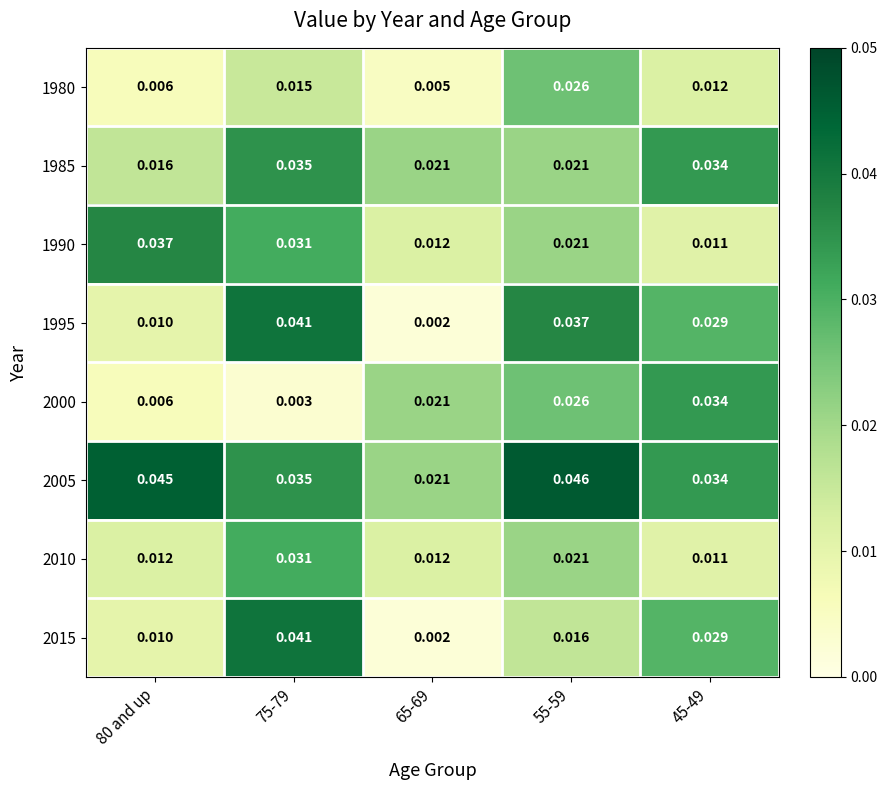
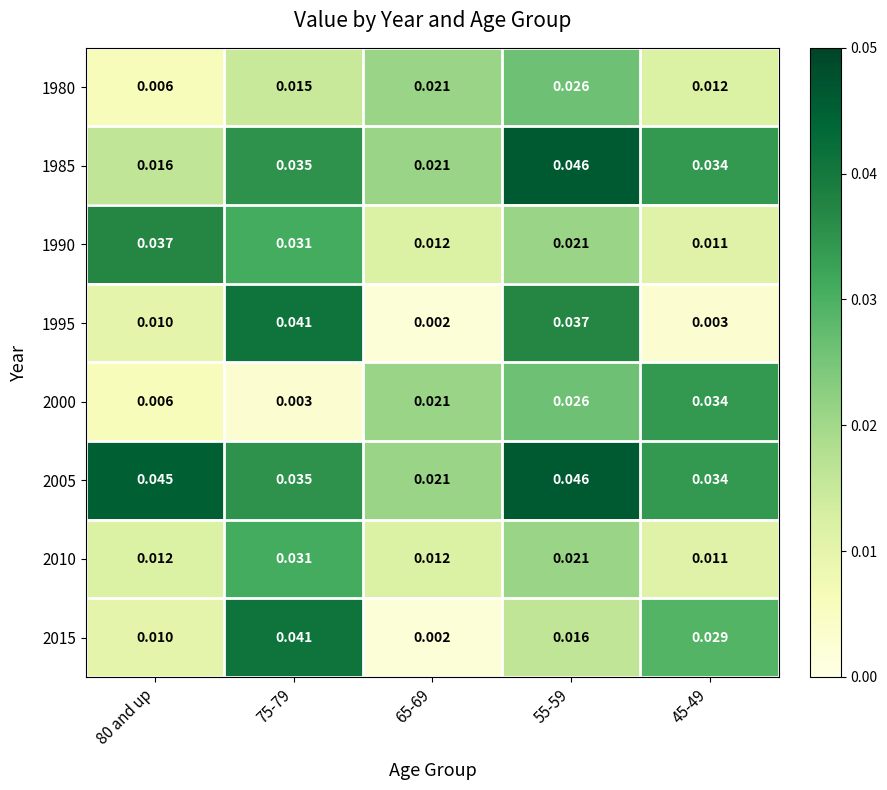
1980, 65-69: 0.005 -> 0.021
1985, 55-59: 0.021 -> 0.046
1995, 45-49: 0.029 -> 0.003
